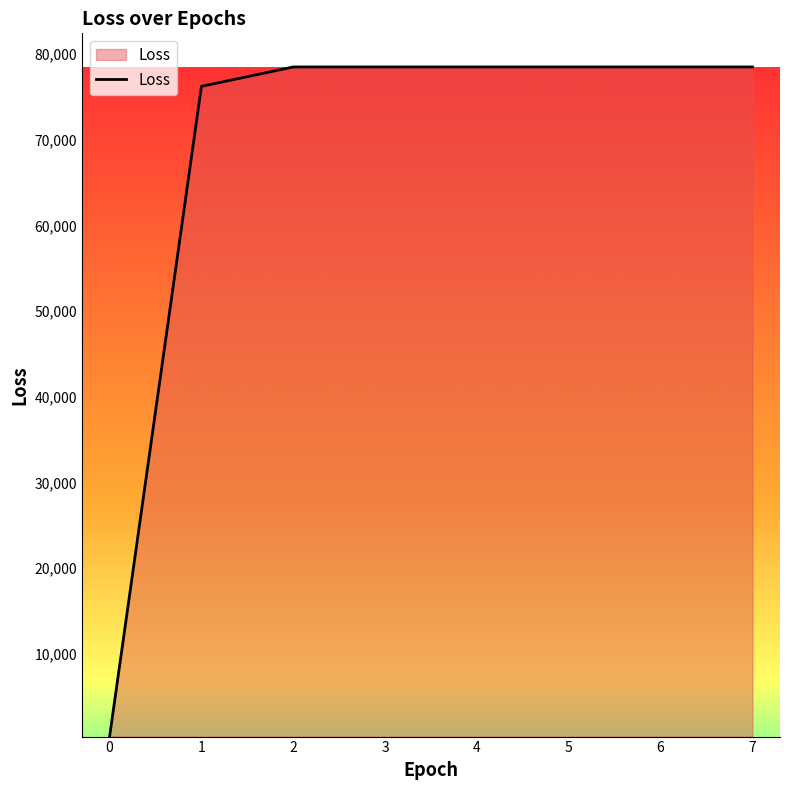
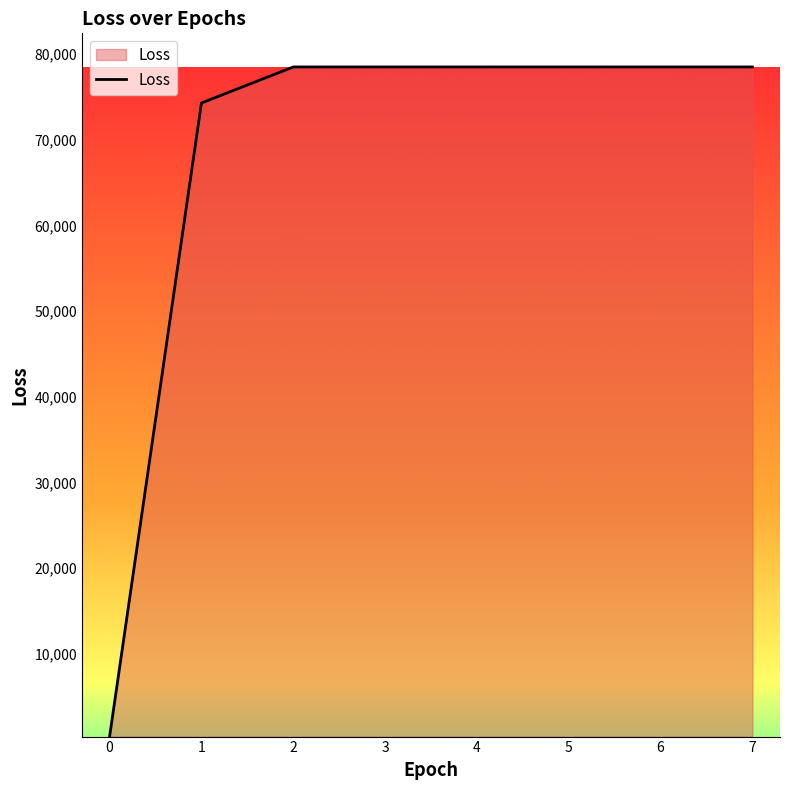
1: 76,000 -> 74,000
